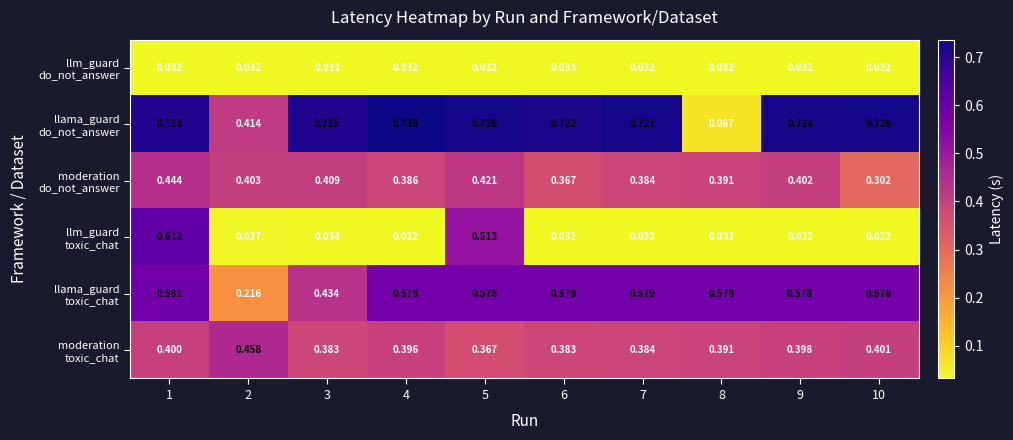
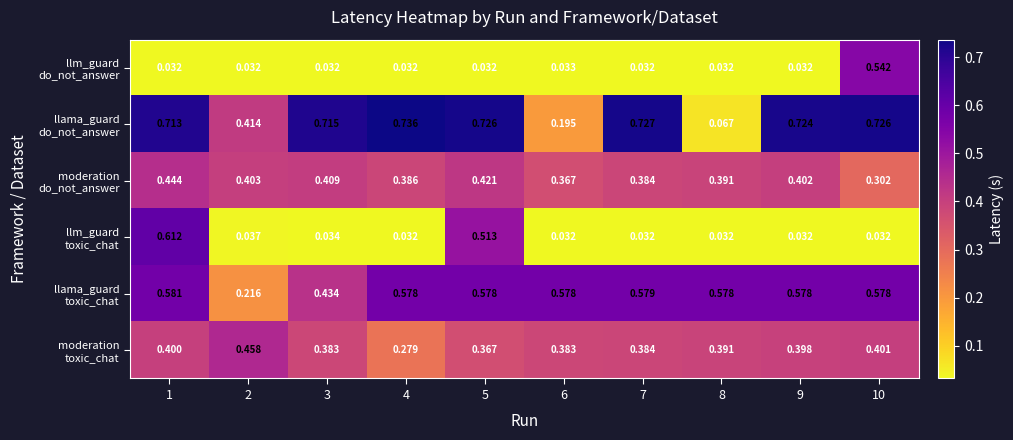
llm_guard do_not_answer, 10: 0.032 -> 0.542
llama_guard do_not_answer, 6: 0.722 -> 0.195
moderation toxic_chat, 4: 0.396 -> 0.279
